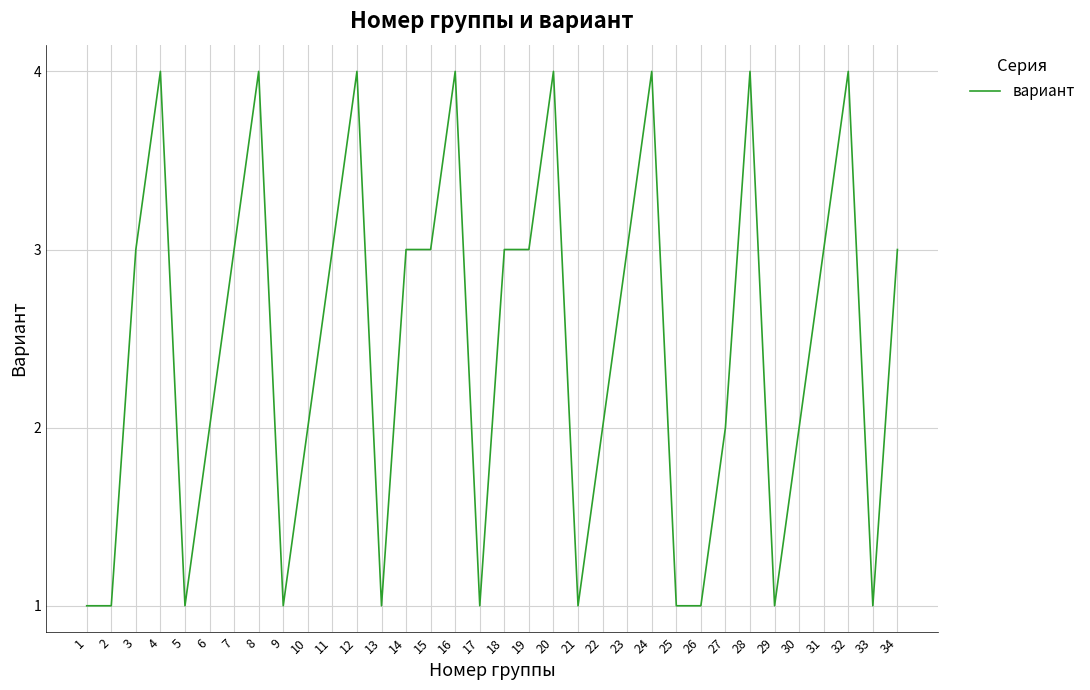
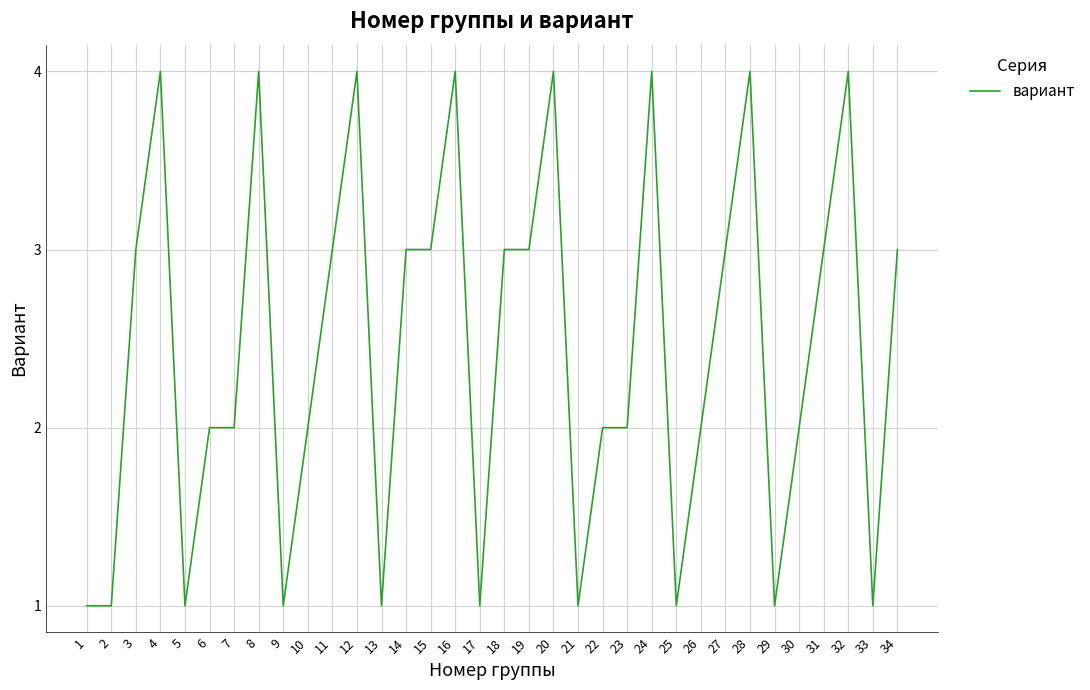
7: 3 -> 2
23: 3 -> 2
26: 1 -> 2
27: 2 -> 3
